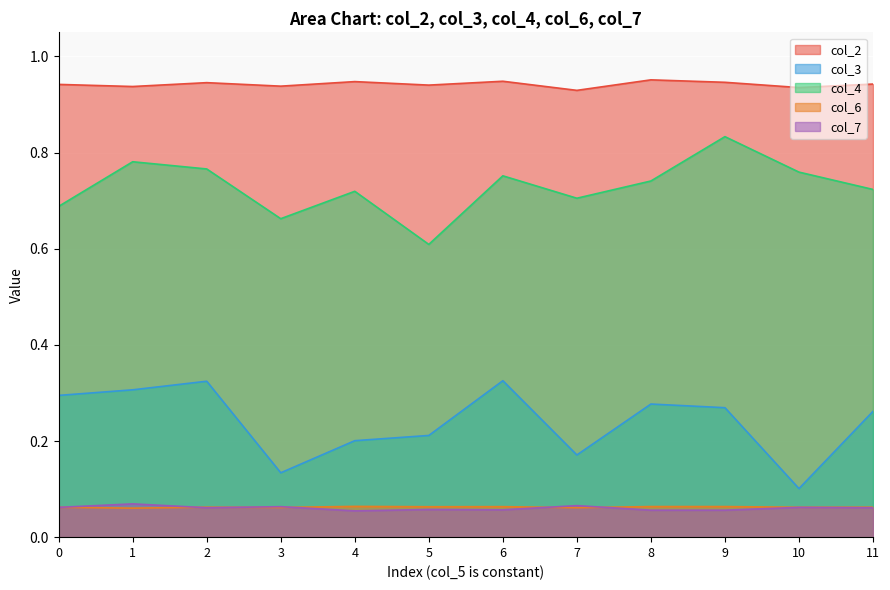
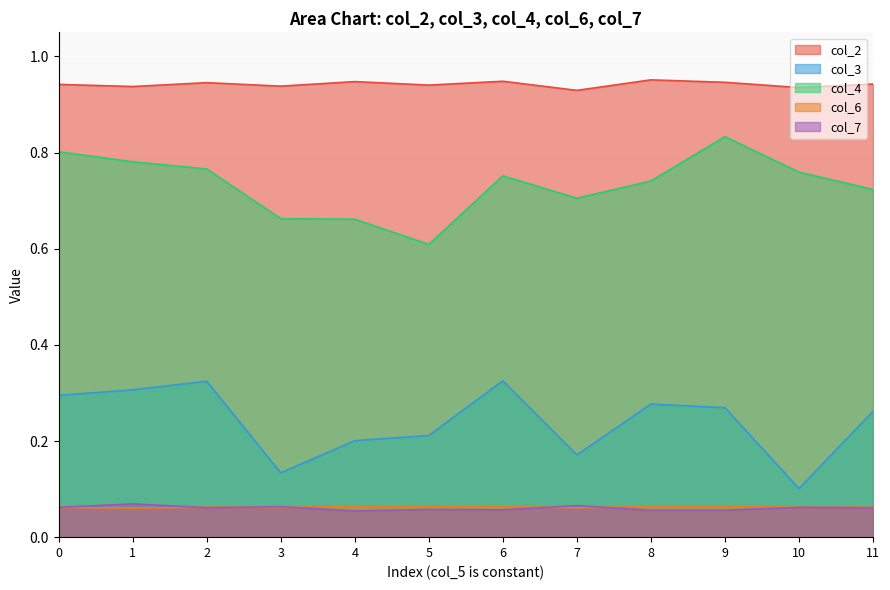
col_4, 0: 0.69 -> 0.80
col_4, 4: 0.72 -> 0.66
